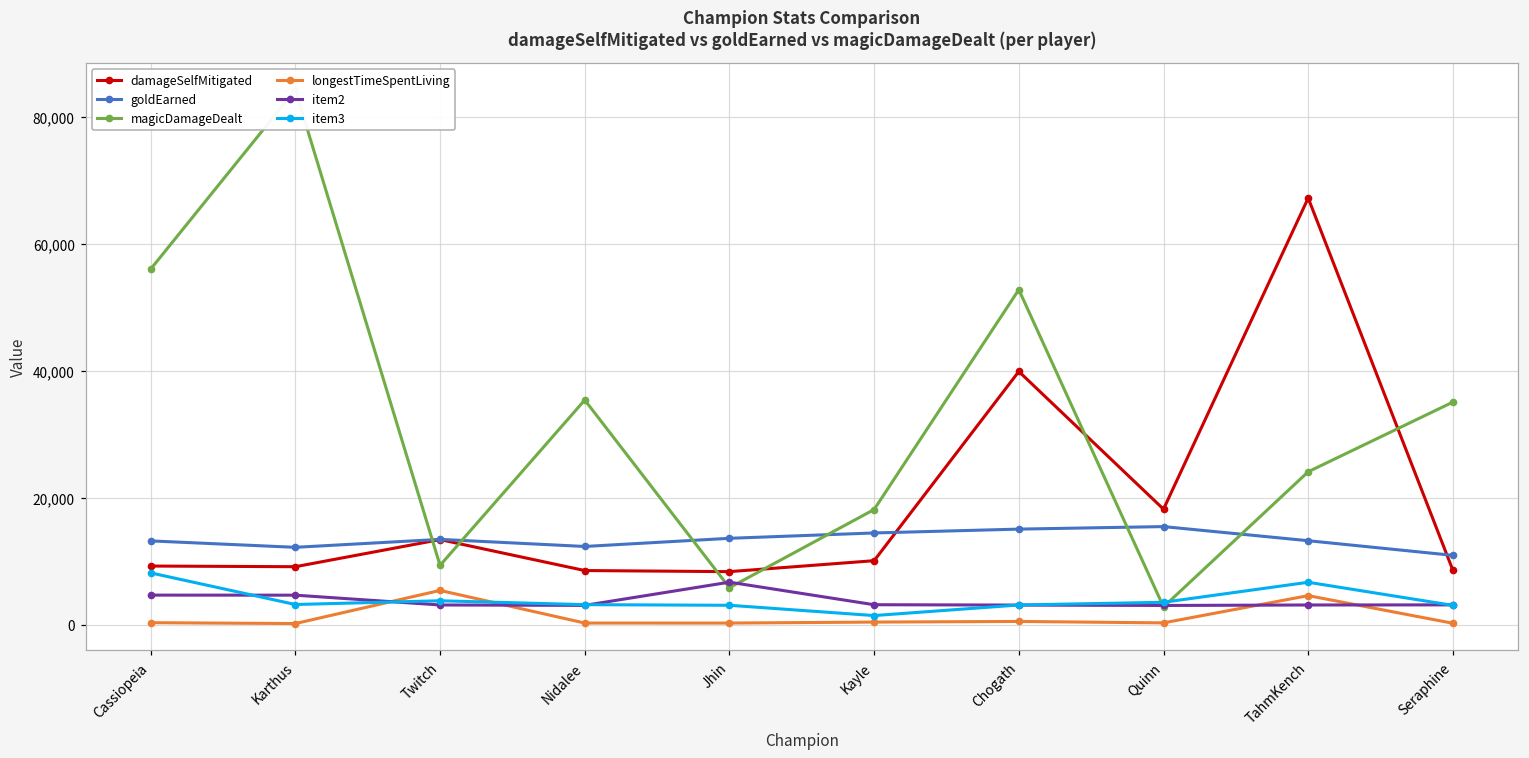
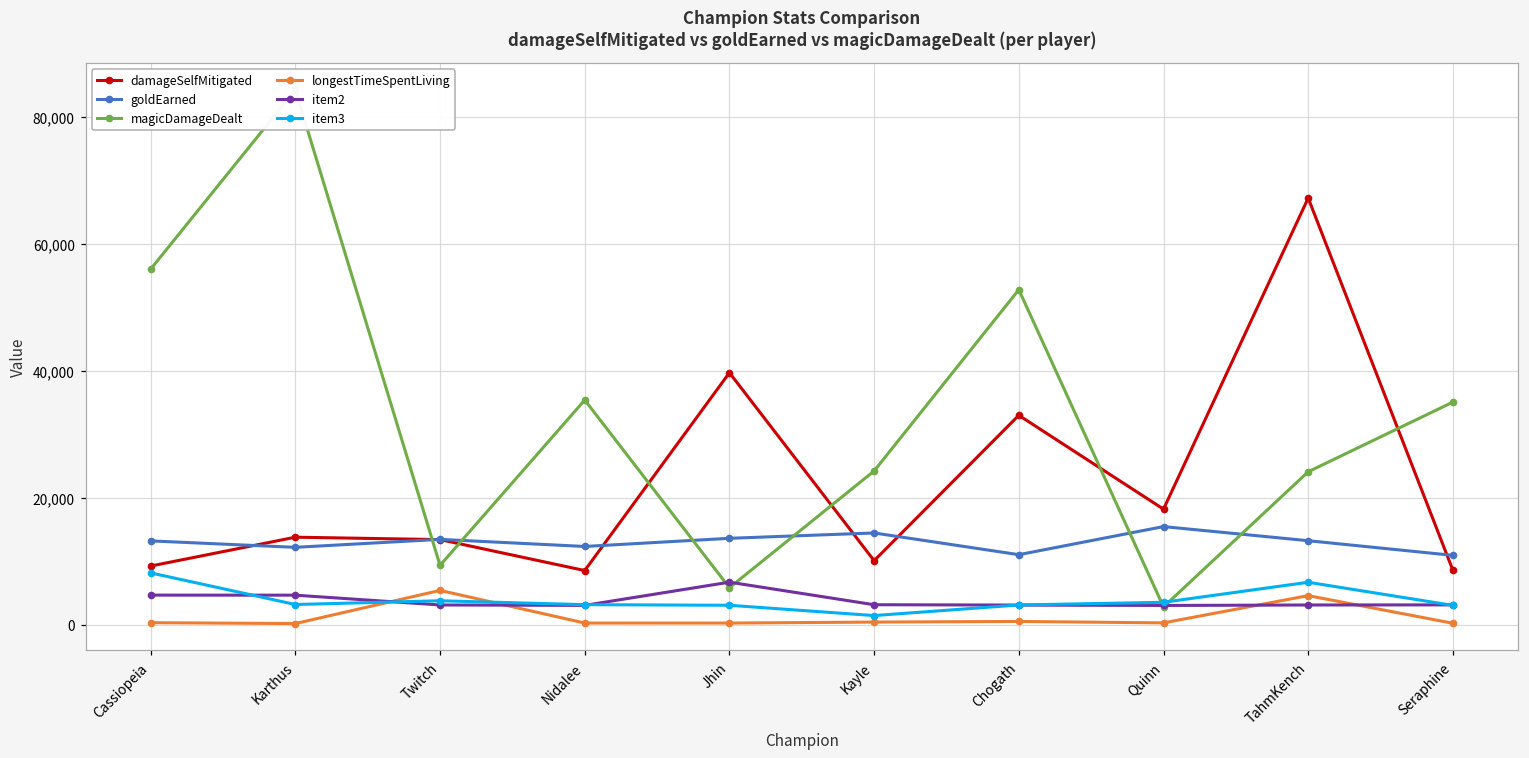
damageSelfMitigated, Karthus: 9,000 -> 14,000
damageSelfMitigated, Jhin: 8,000 -> 40,000
magicDamageDealt, Kayle: 18,000 -> 24,000
damageSelfMitigated, Chogath: 40,000 -> 33,000
goldEarned, Chogath: 15,000 -> 11,000
